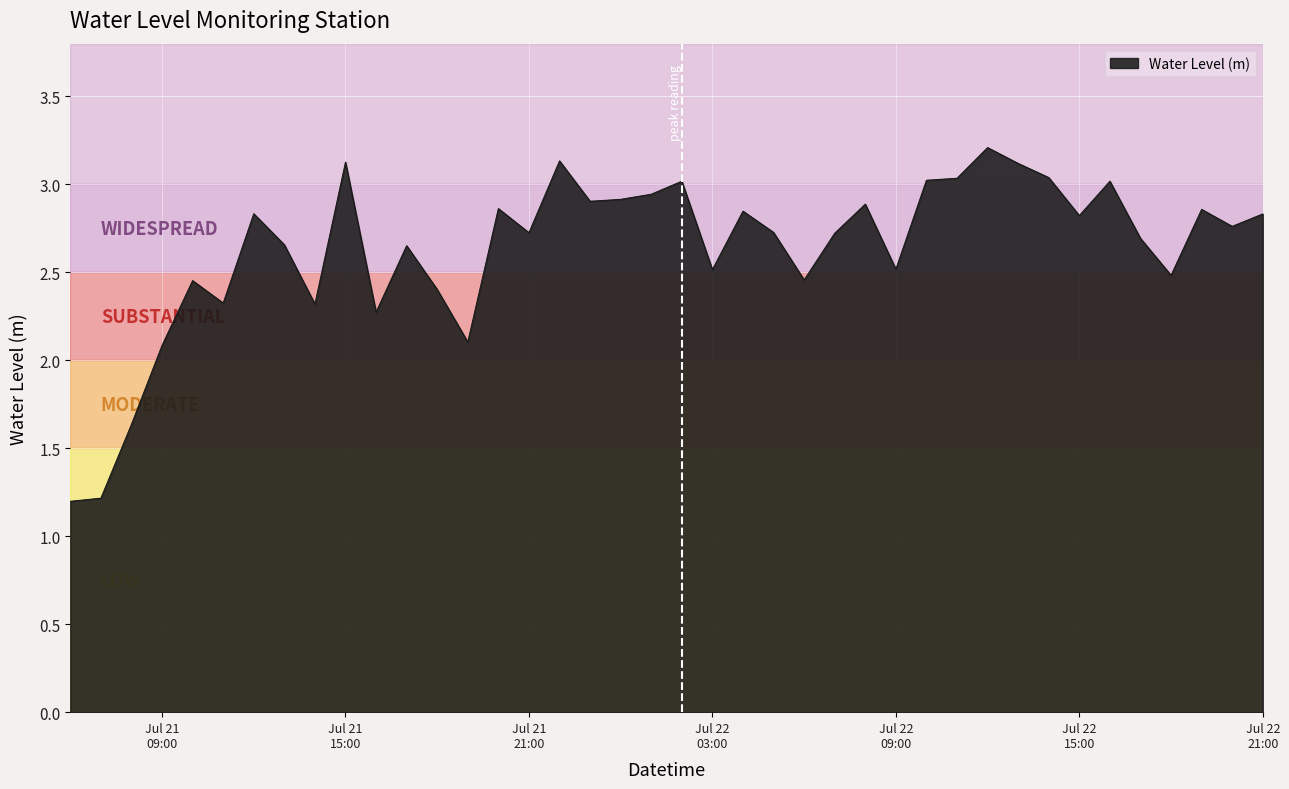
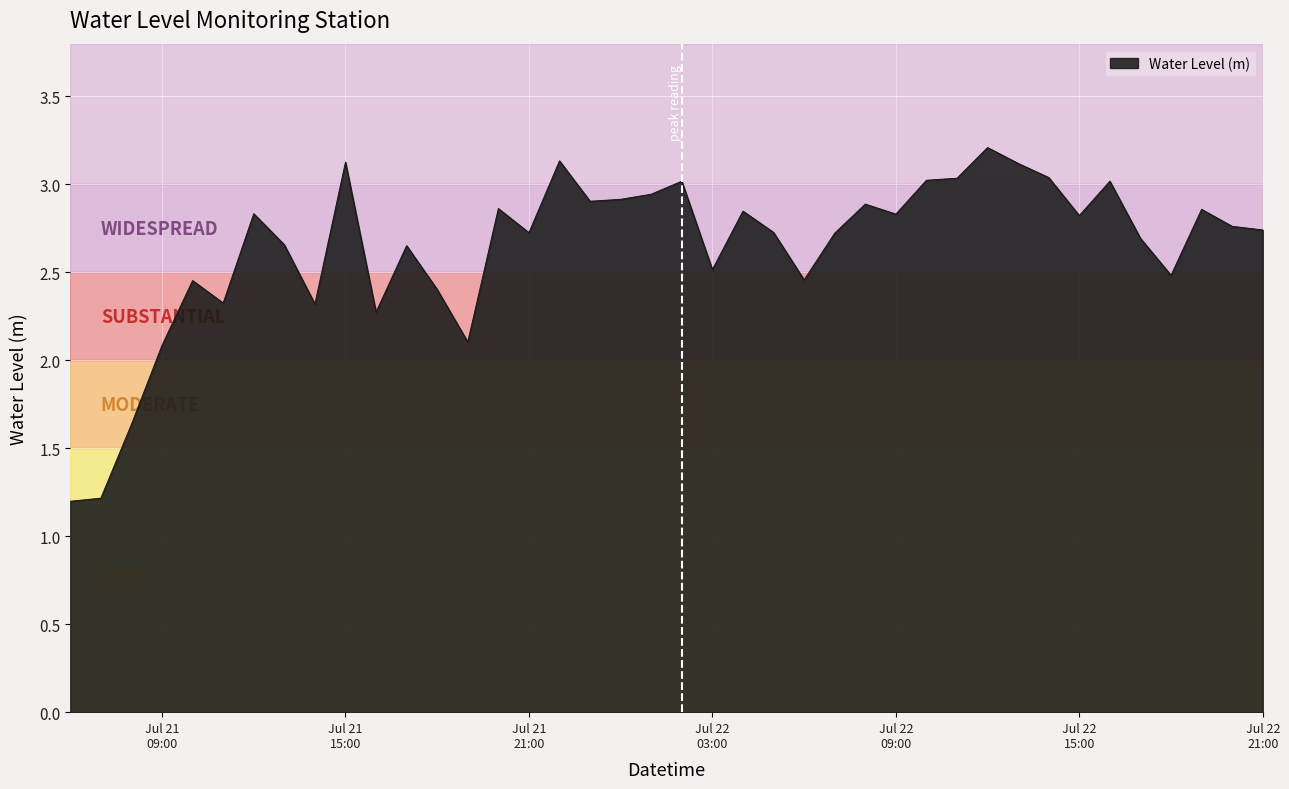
Jul 22 09:00: 2.52 -> 2.83
Jul 22 21:00: 2.83 -> 2.74
